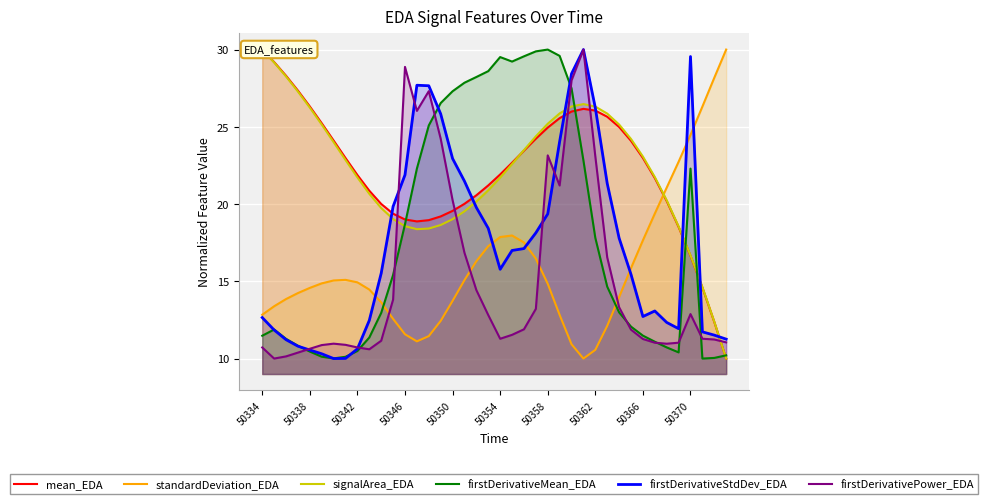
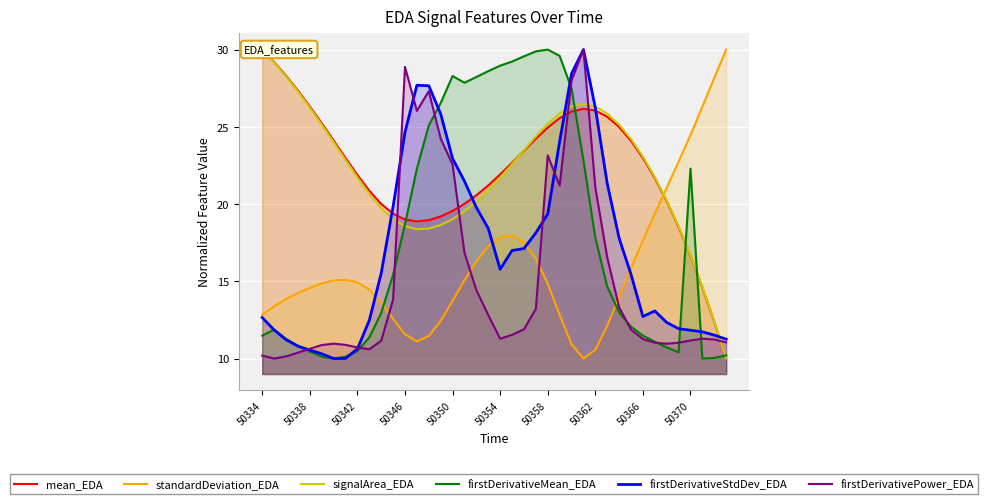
firstDerivativePower_EDA, 50334: 10.7 -> 10.2
firstDerivativeStdDev_EDA, 50346: 21.9 -> 24.7
firstDerivativeMean_EDA, 50350: 27.3 -> 28.3
firstDerivativePower_EDA, 50350: 20.3 -> 22.6
firstDerivativeMean_EDA, 50354: 29.5 -> 29.0
firstDerivativePower_EDA, 50362: 23.1 -> 21.1
firstDerivativeStdDev_EDA, 50370: 29.5 -> 11.8
firstDerivativePower_EDA, 50370: 12.9 -> 11.2
